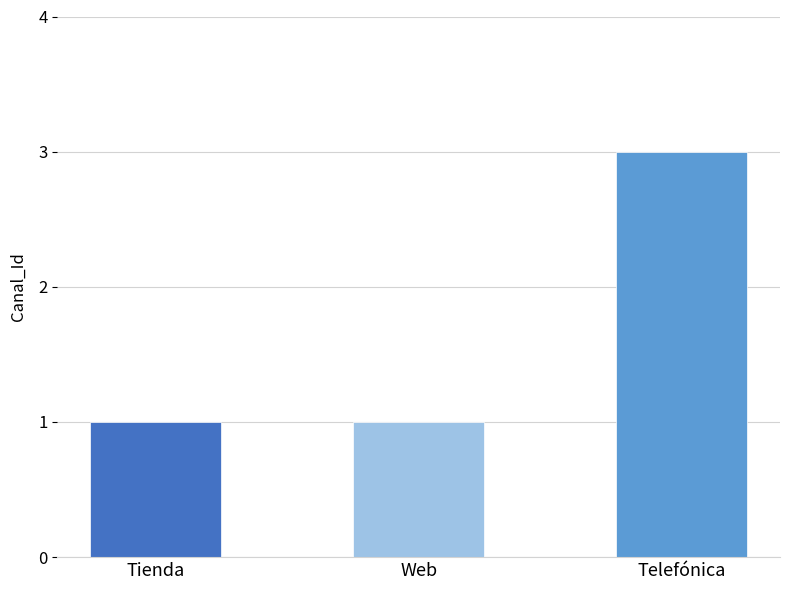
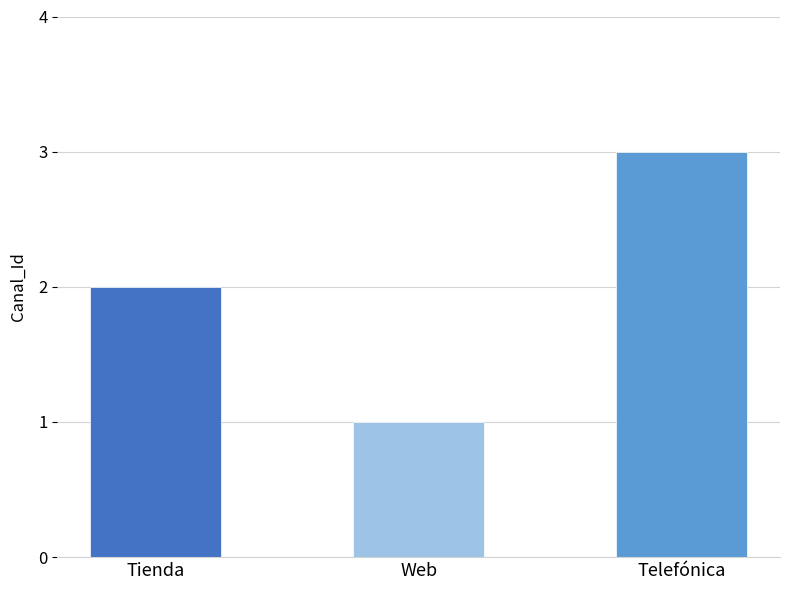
Tienda: 1 -> 2
